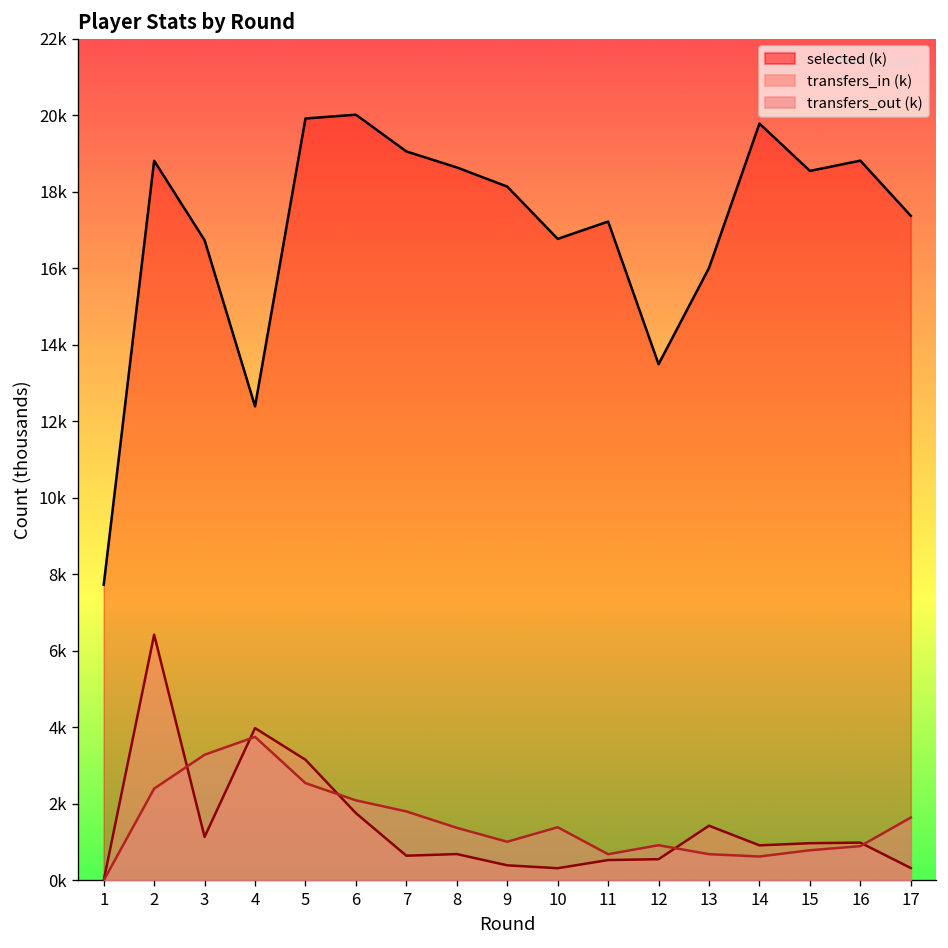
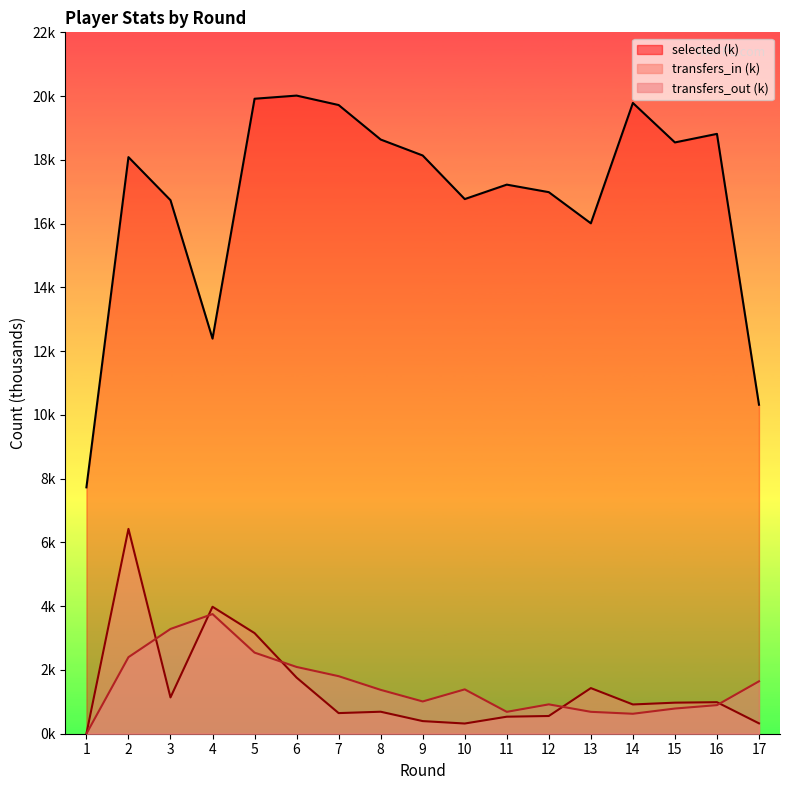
selected (k), 2: 18800 -> 18100
selected (k), 7: 19100 -> 19700
selected (k), 12: 13500 -> 17000
selected (k), 17: 17400 -> 10300
